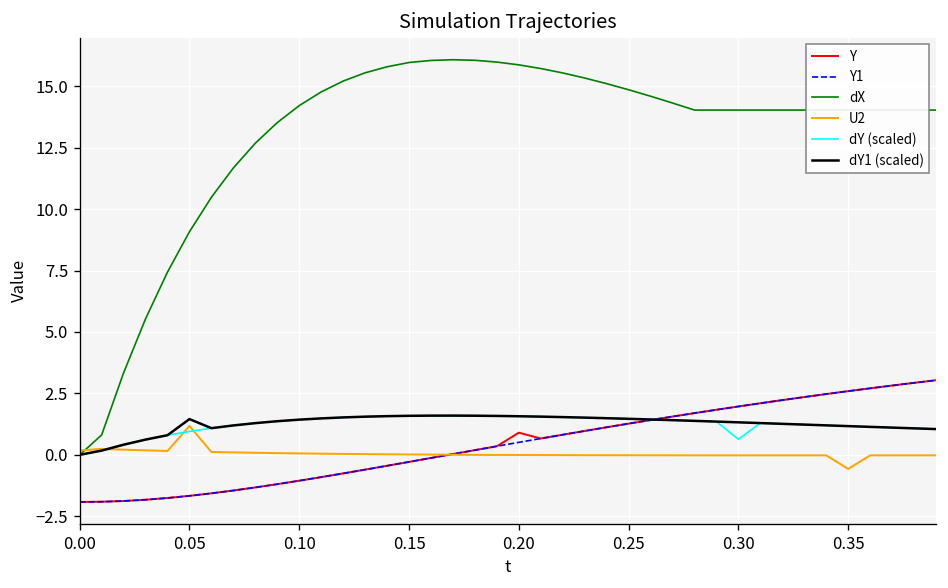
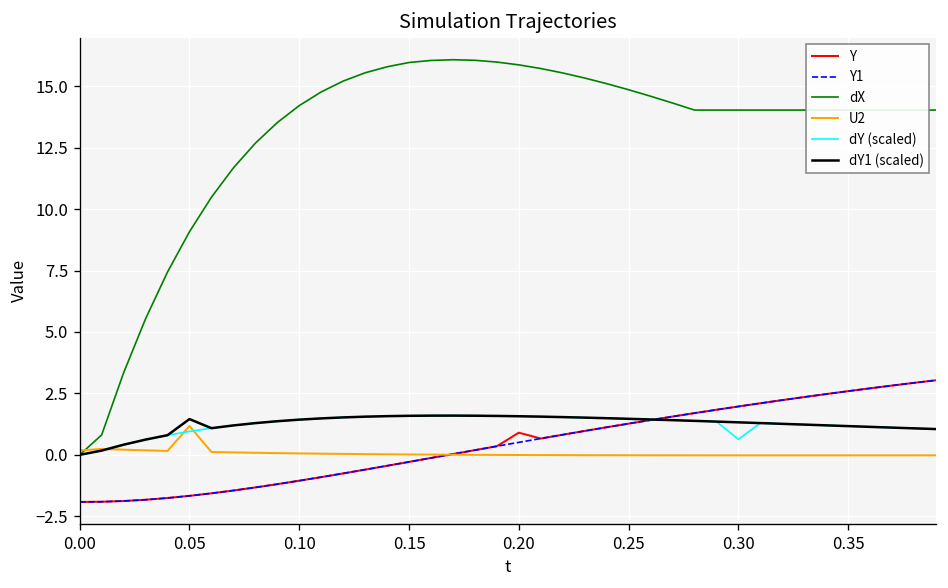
U2, 0.35: -0.6 -> 0.0
